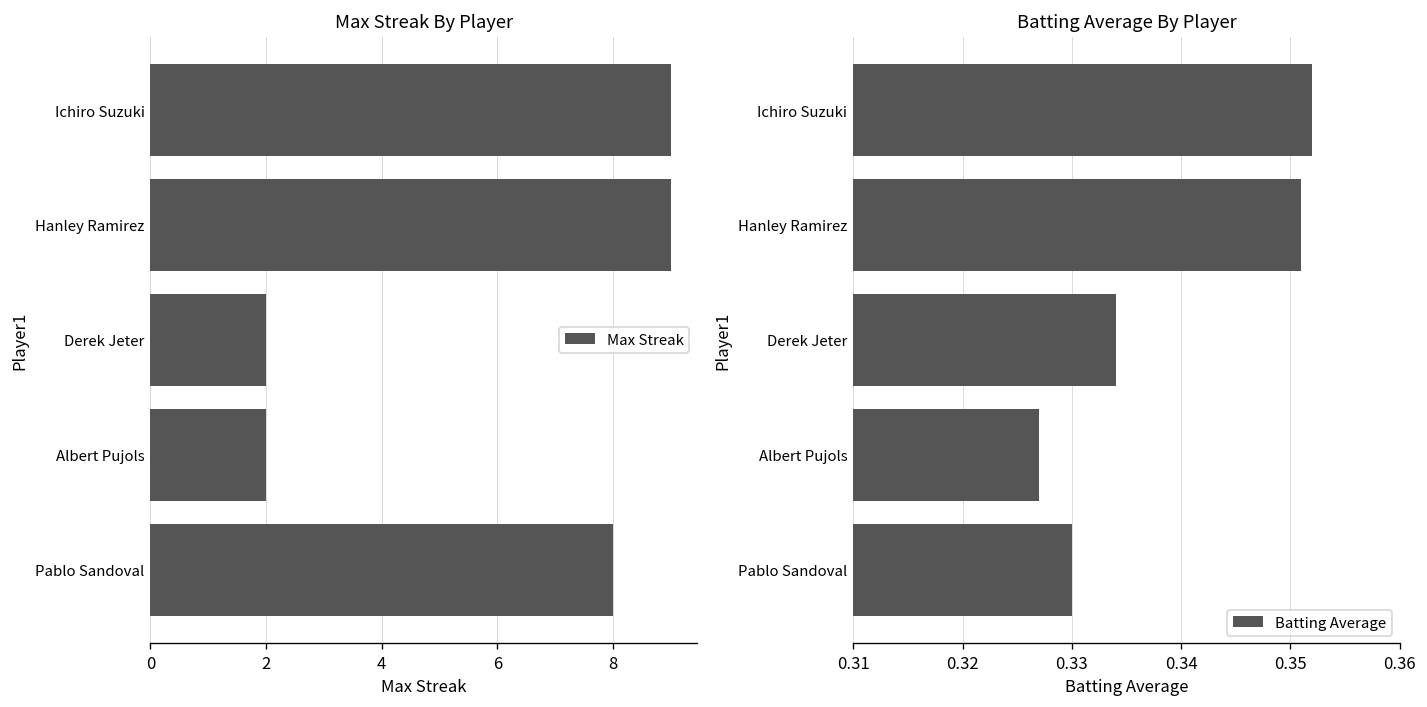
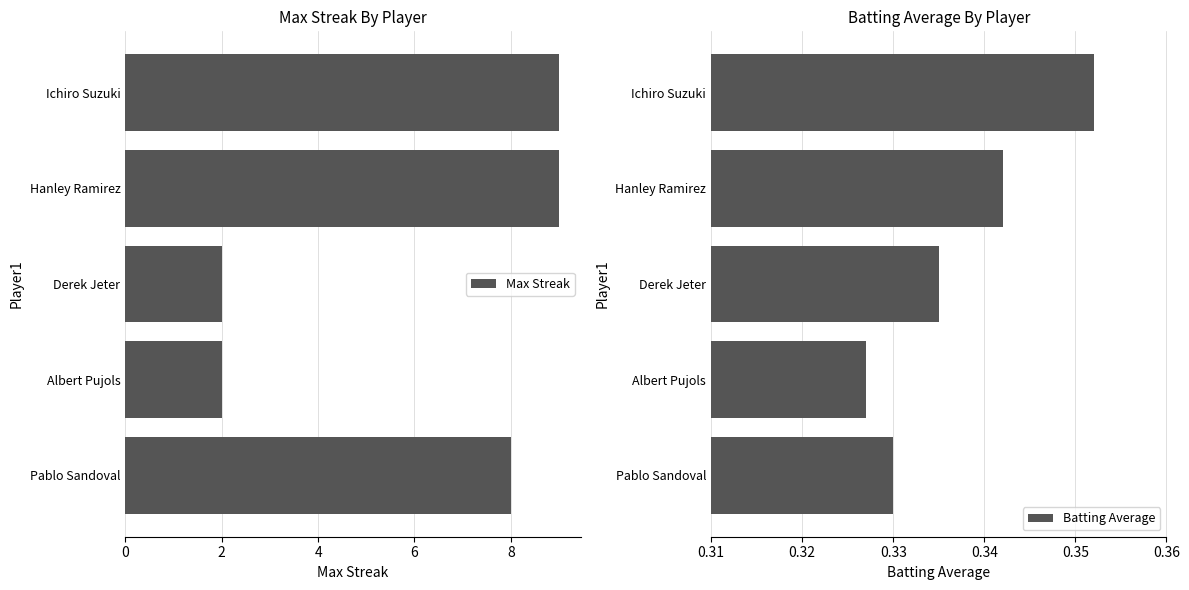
Batting Average By Player, Hanley Ramirez: 0.351 -> 0.342
Batting Average By Player, Derek Jeter: 0.334 -> 0.335
